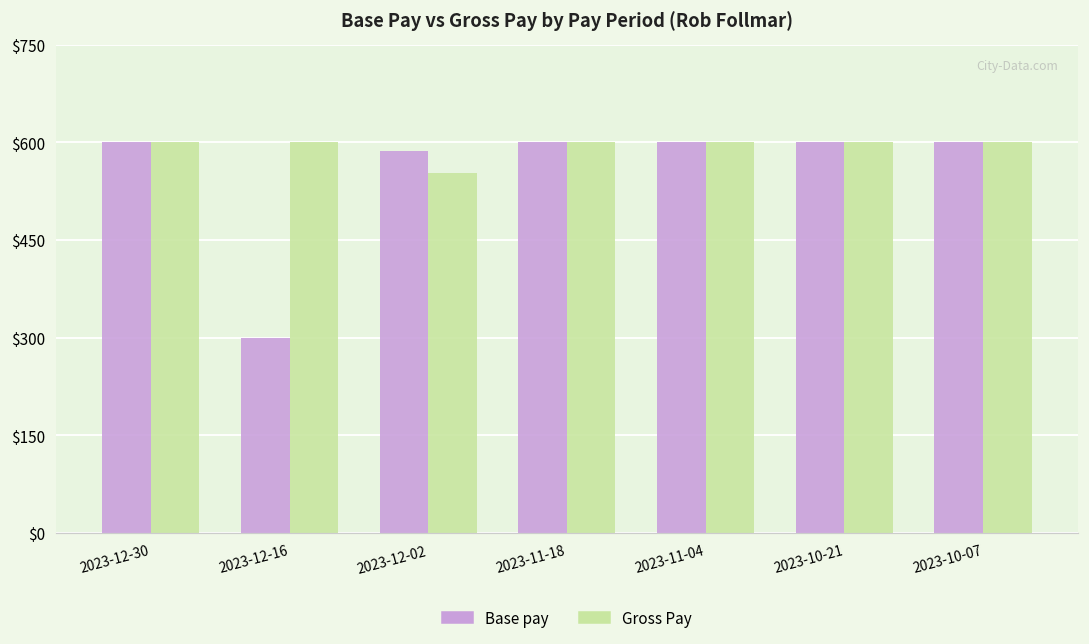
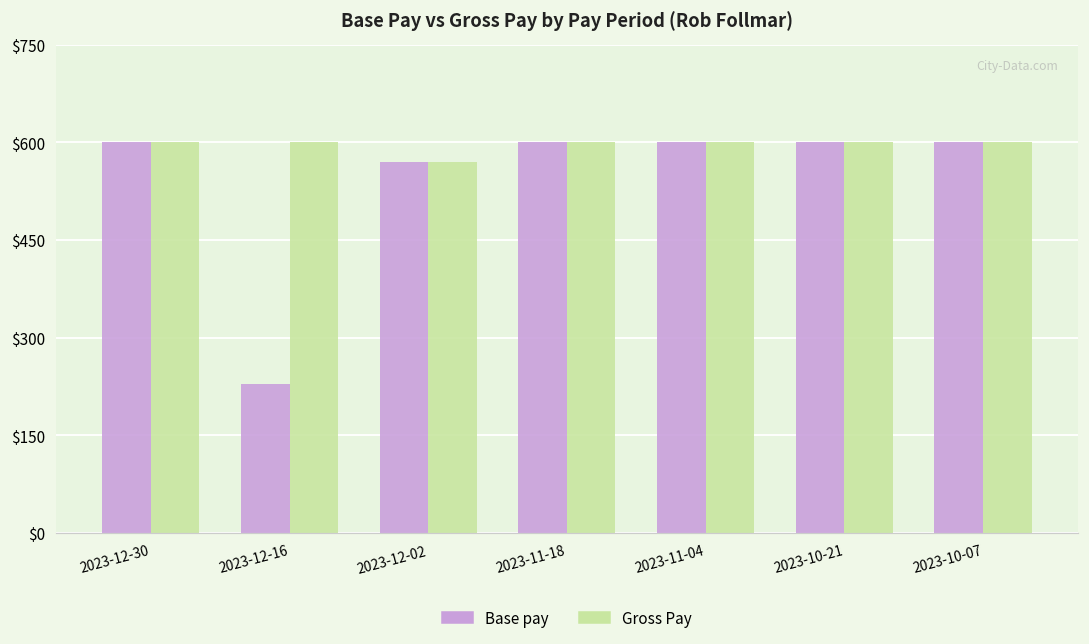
Base pay, 2023-12-16: $300 -> $230
Base pay, 2023-12-02: $590 -> $570
Gross Pay, 2023-12-02: $550 -> $570
